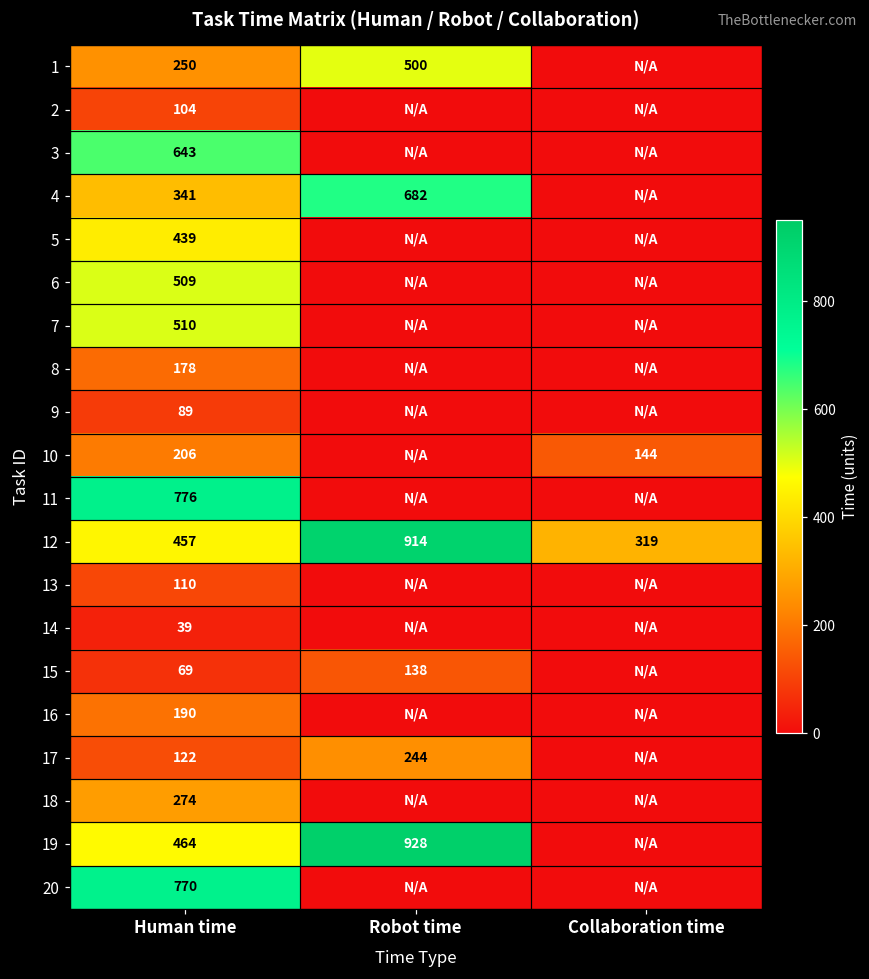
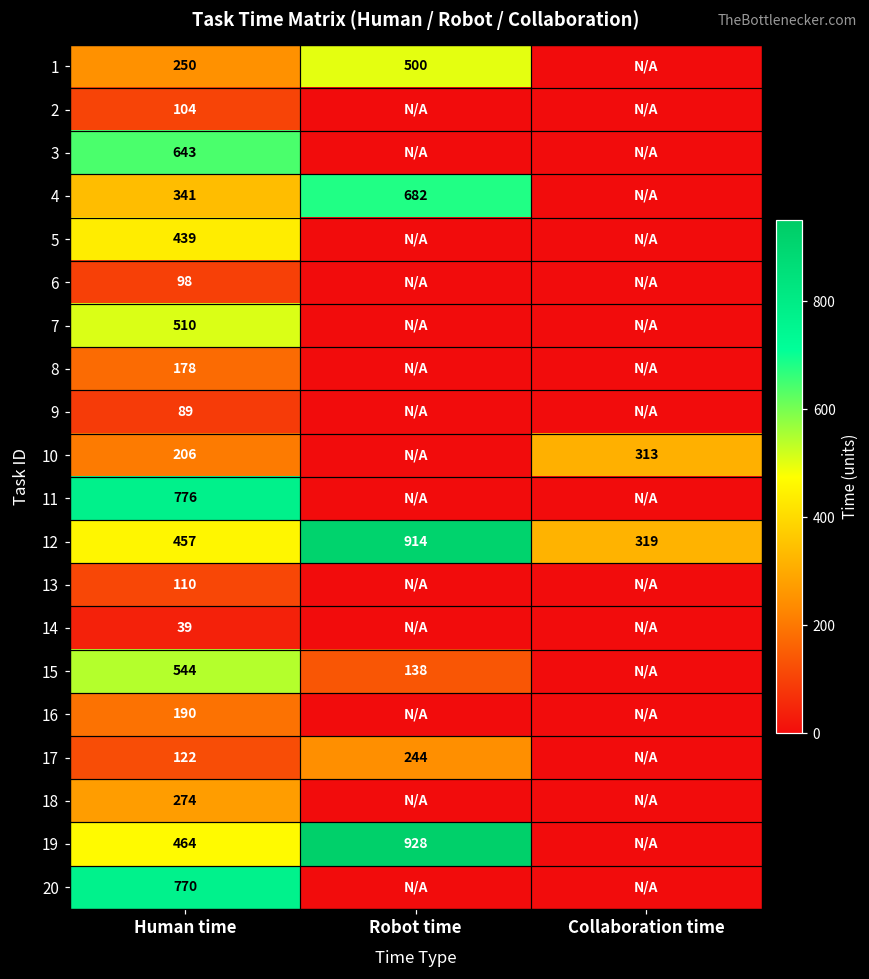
6, Human time: 509 -> 98
10, Collaboration time: 144 -> 313
15, Human time: 69 -> 544
